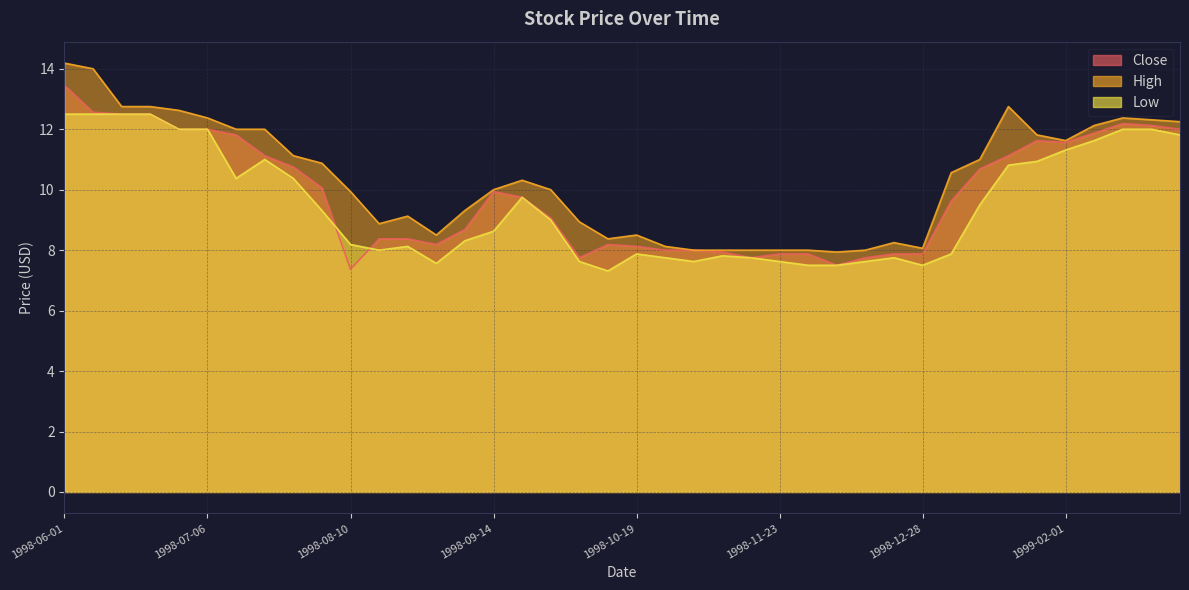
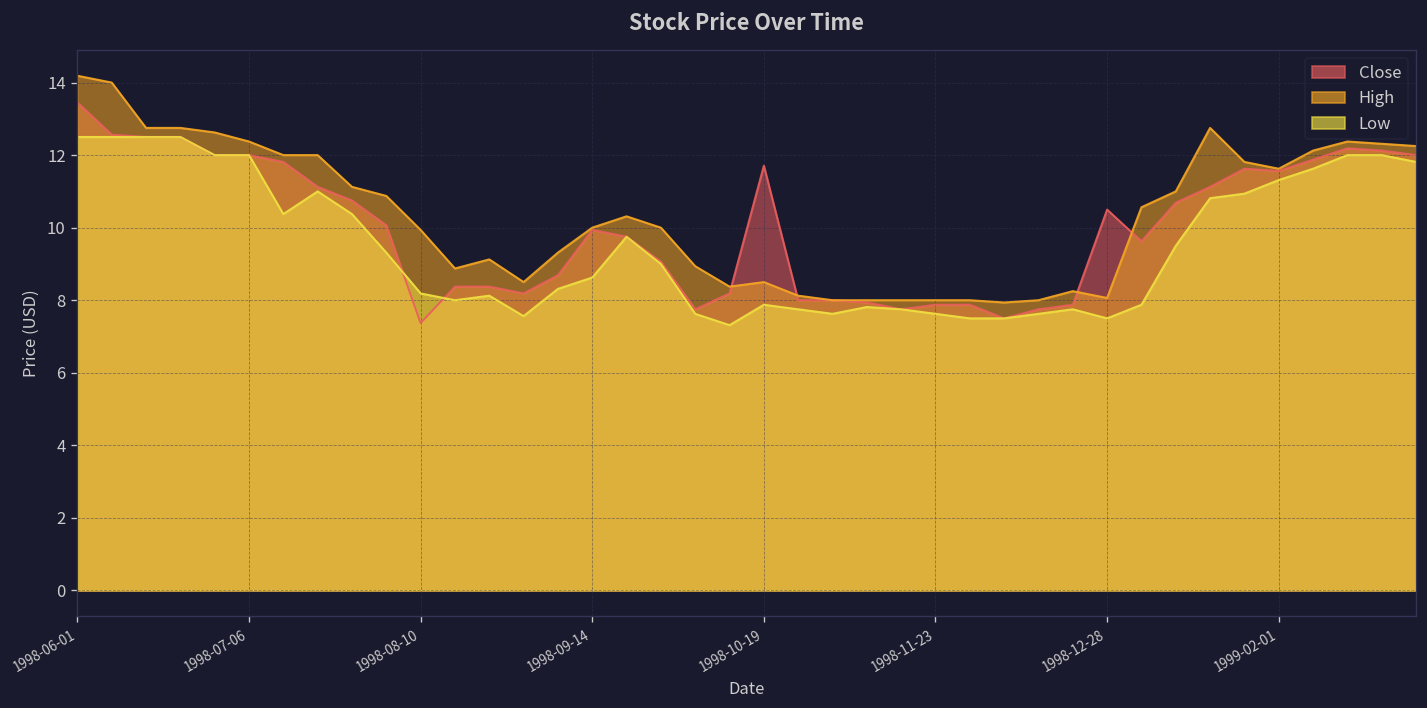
Close, 1998-10-19: 8.1 -> 11.7
Close, 1998-12-28: 7.9 -> 10.5
